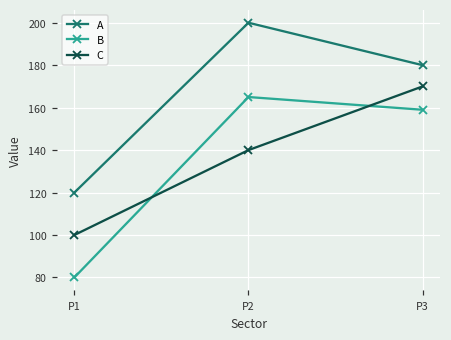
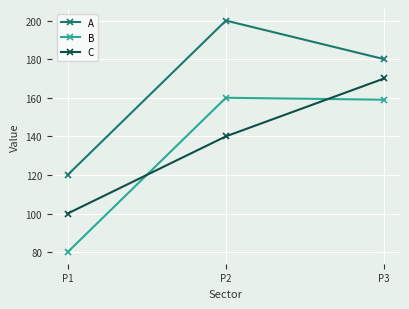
B, P2: 165 -> 160
